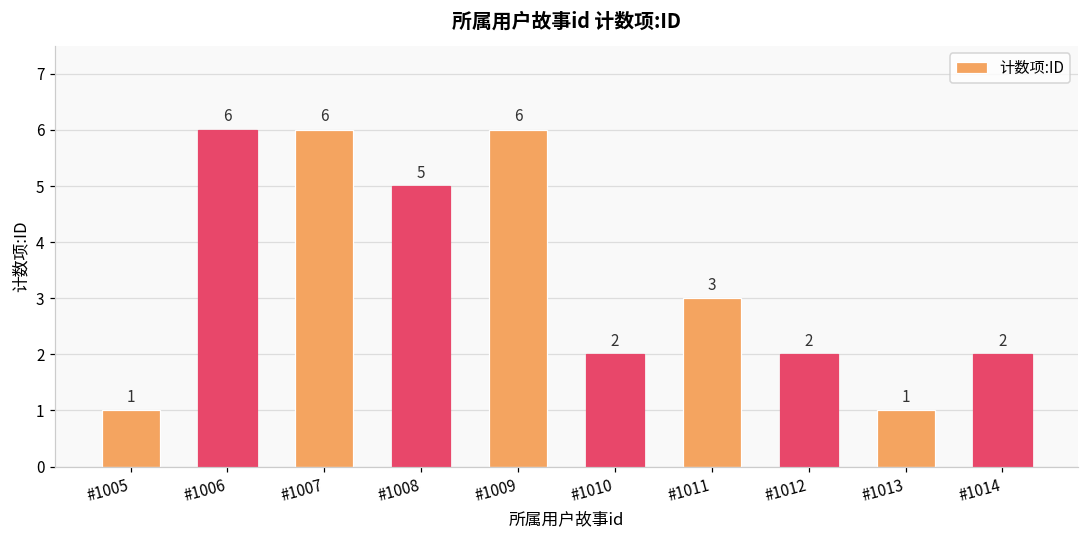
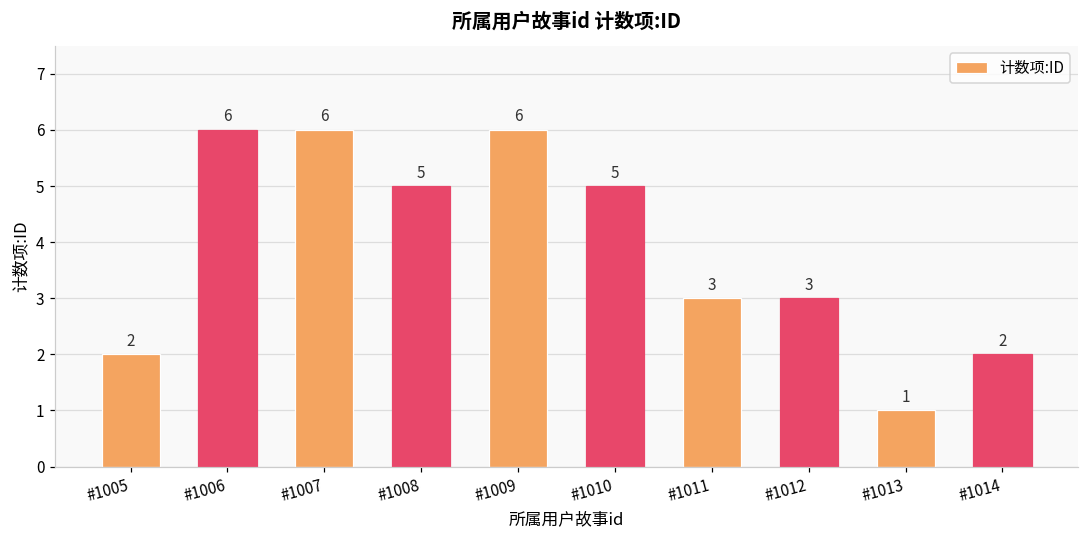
#1005: 1 -> 2
#1010: 2 -> 5
#1012: 2 -> 3
